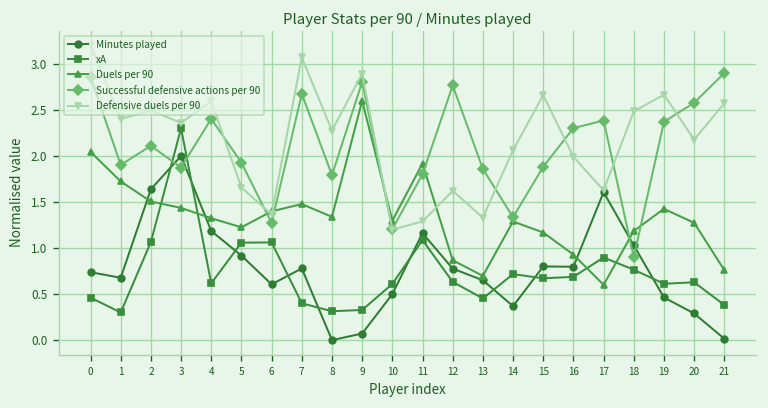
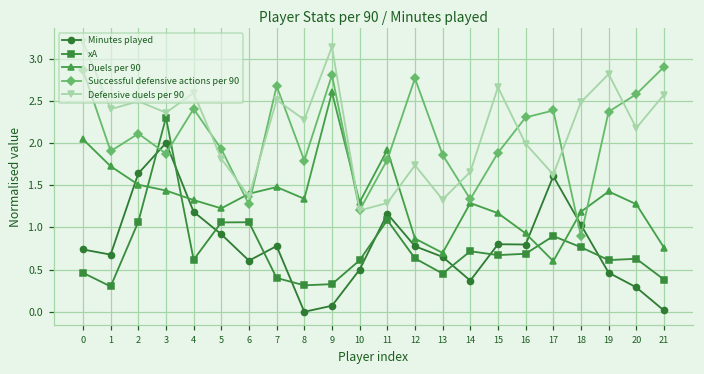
Defensive duels per 90, 5: 1.7 -> 1.8
Defensive duels per 90, 7: 3.1 -> 2.5
Defensive duels per 90, 9: 2.9 -> 3.1
Defensive duels per 90, 12: 1.6 -> 1.7
Defensive duels per 90, 14: 2.1 -> 1.7
Defensive duels per 90, 19: 2.7 -> 2.8
